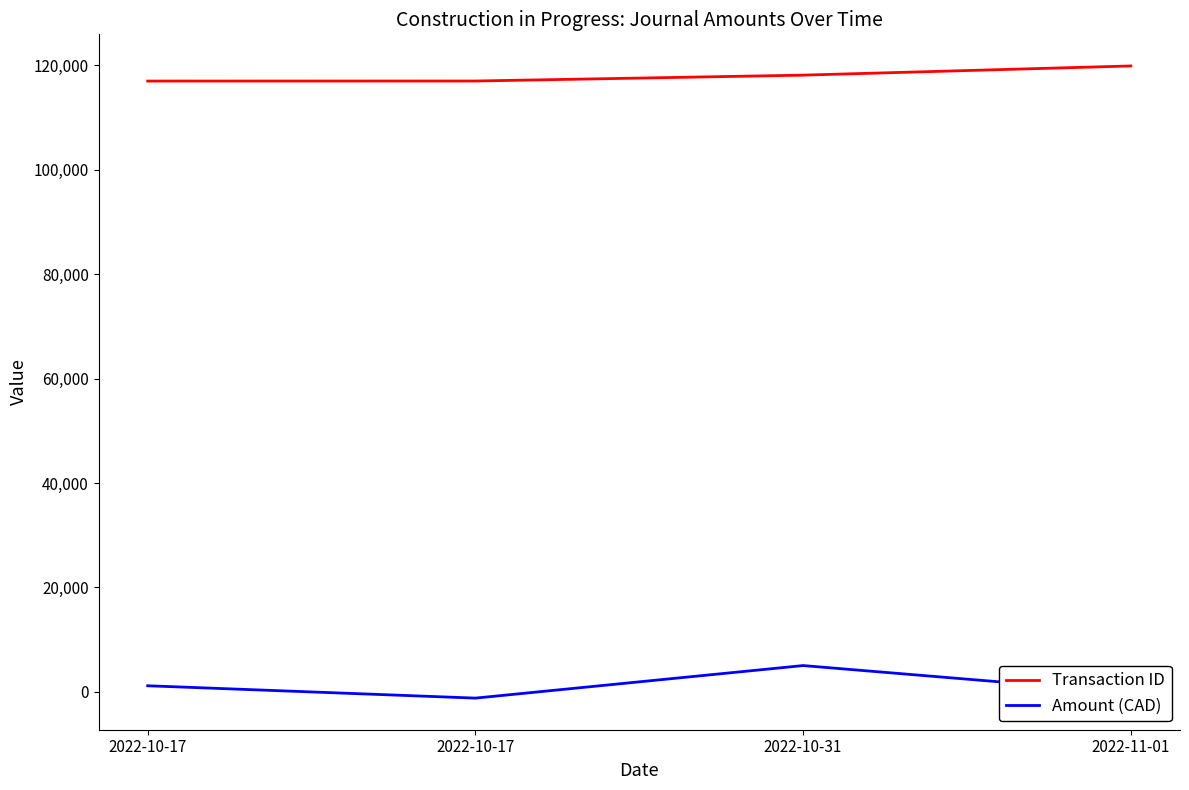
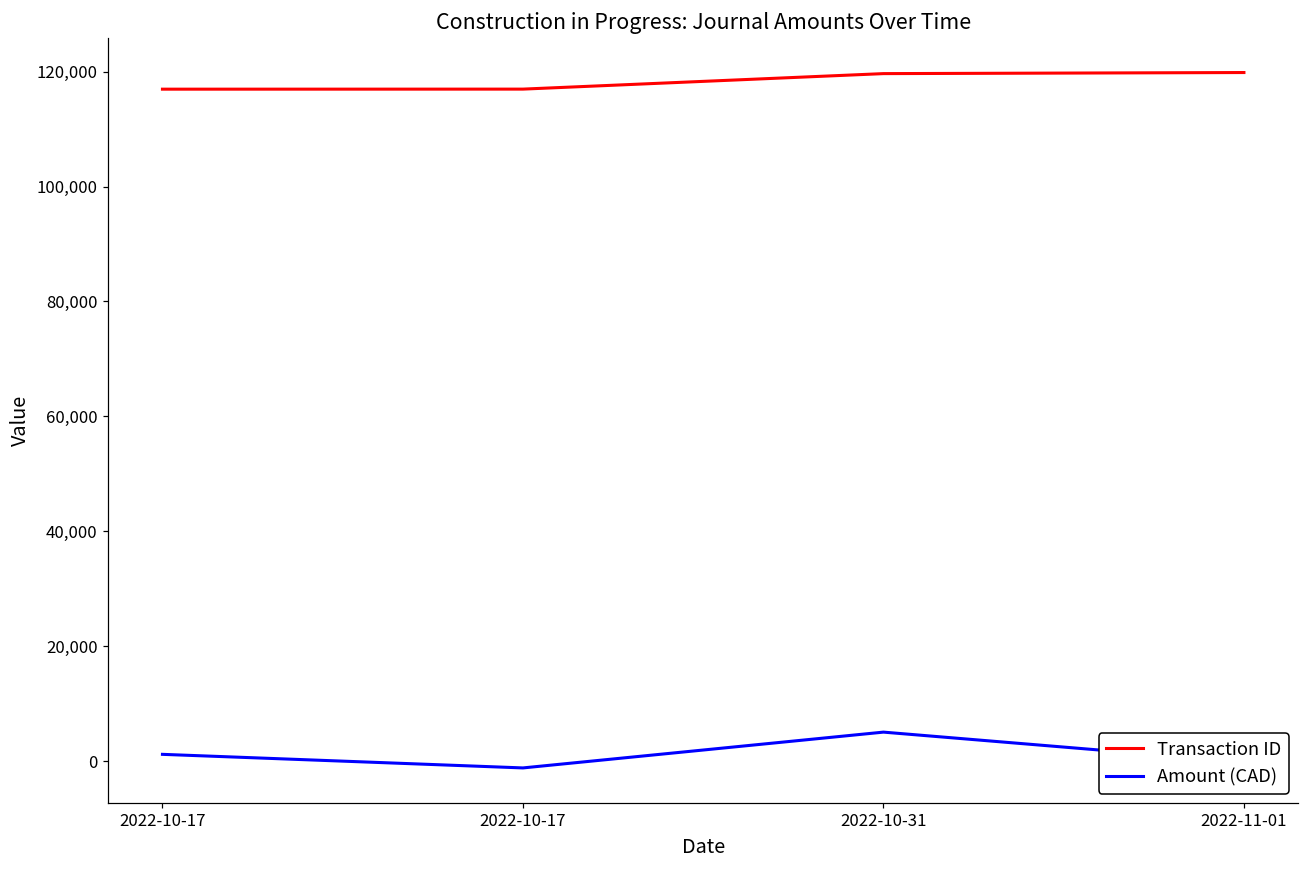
Transaction ID, 2022-10-31: 118,000 -> 120,000
